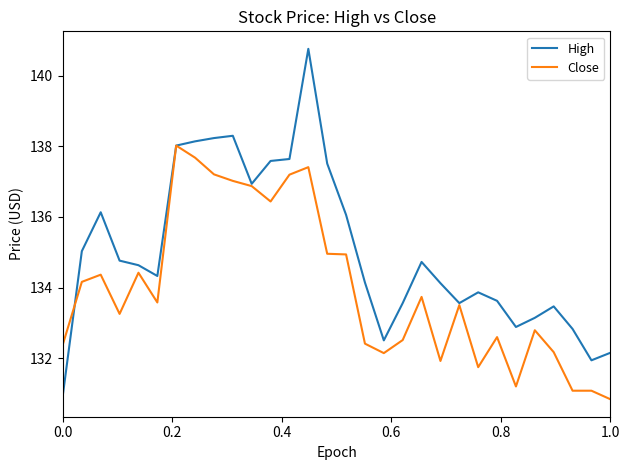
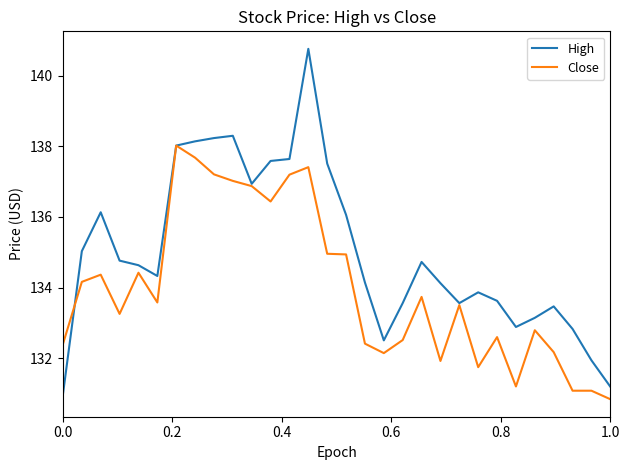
High, 1.0: 132.2 -> 131.2
